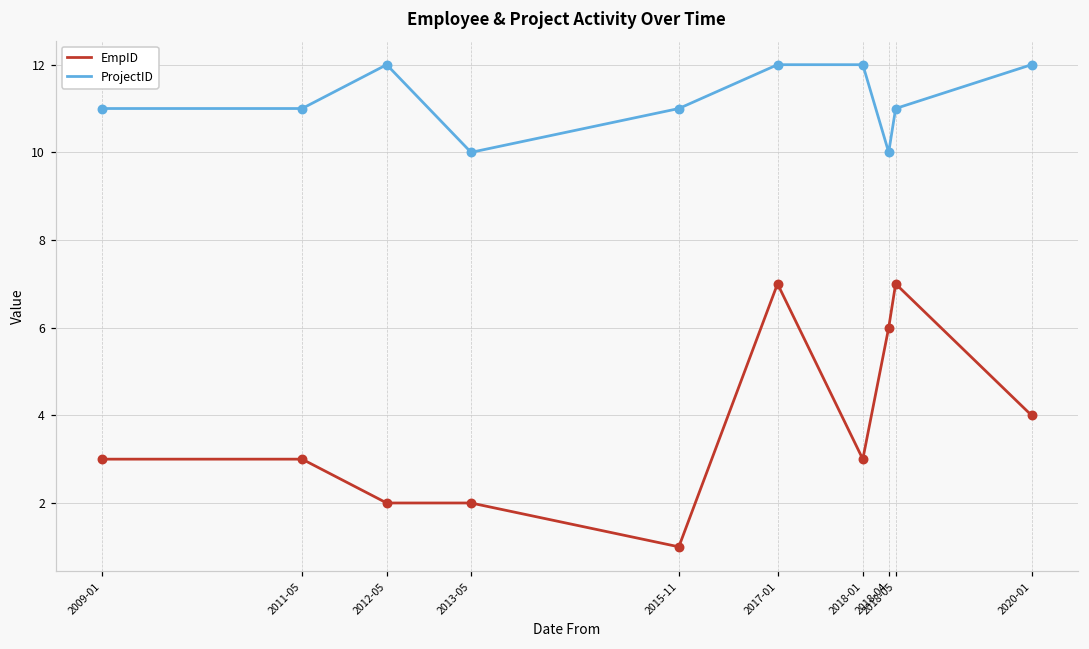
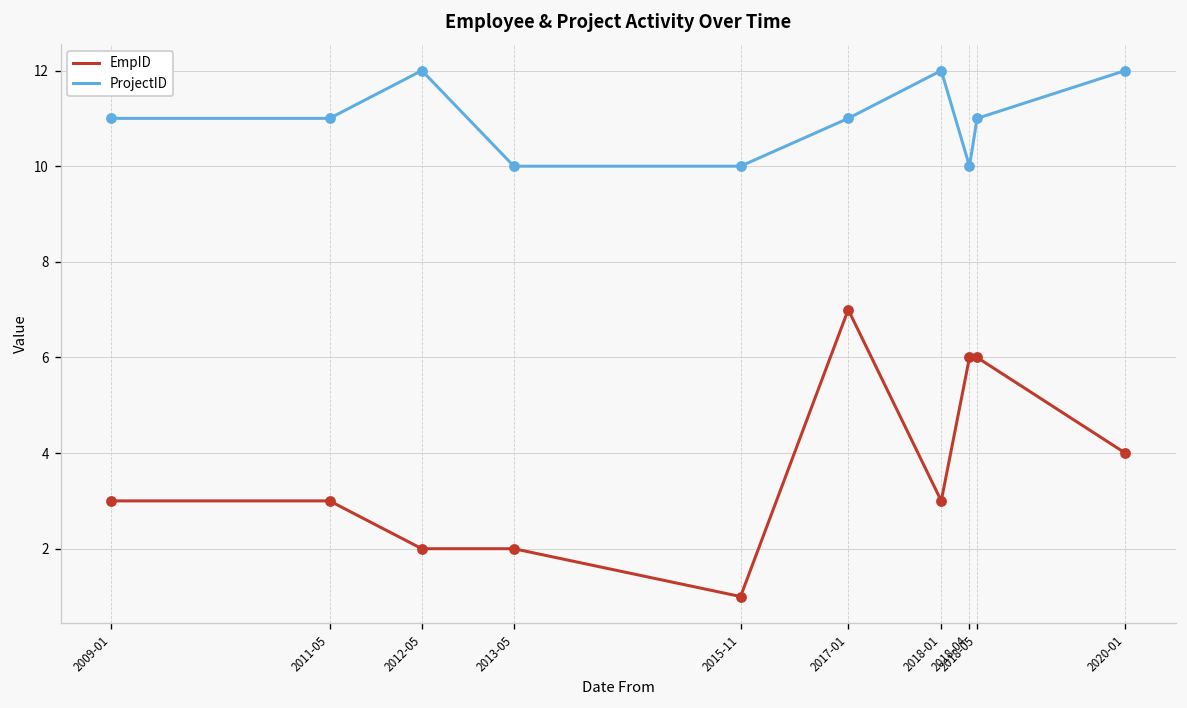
ProjectID, 2015-11: 11 -> 10
ProjectID, 2017-01: 12 -> 11
EmpID, 2018-05: 7 -> 6
